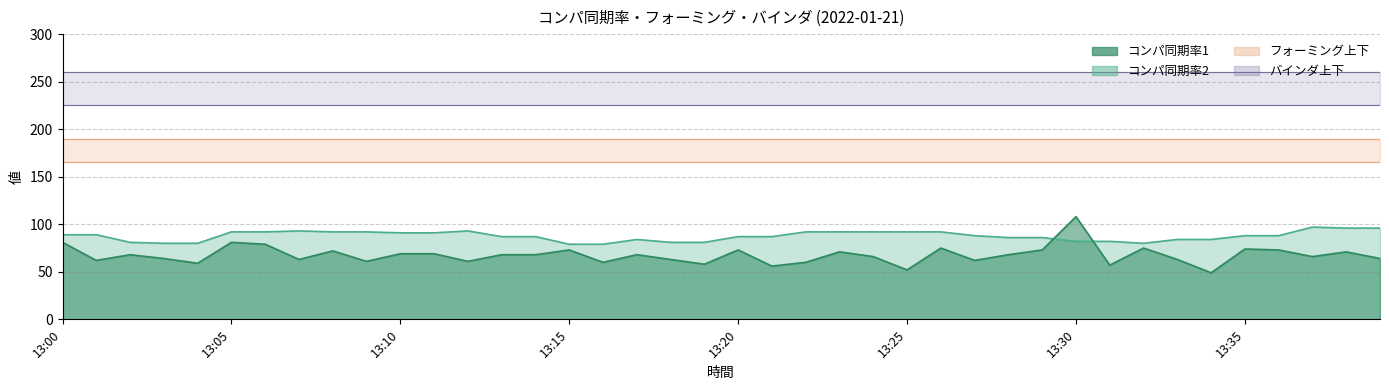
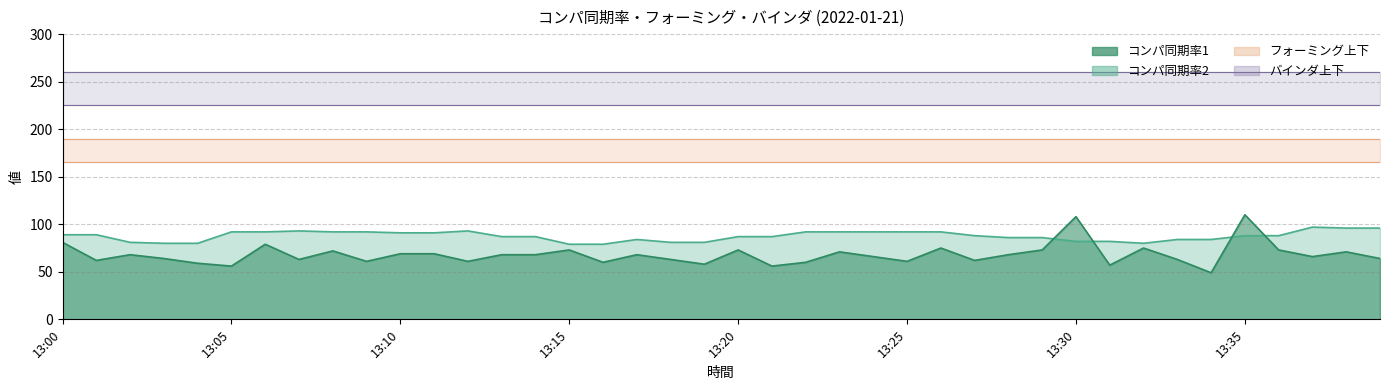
コンパ同期率1, 13:05: 80 -> 60
コンパ同期率1, 13:25: 50 -> 60
コンパ同期率1, 13:35: 70 -> 110
